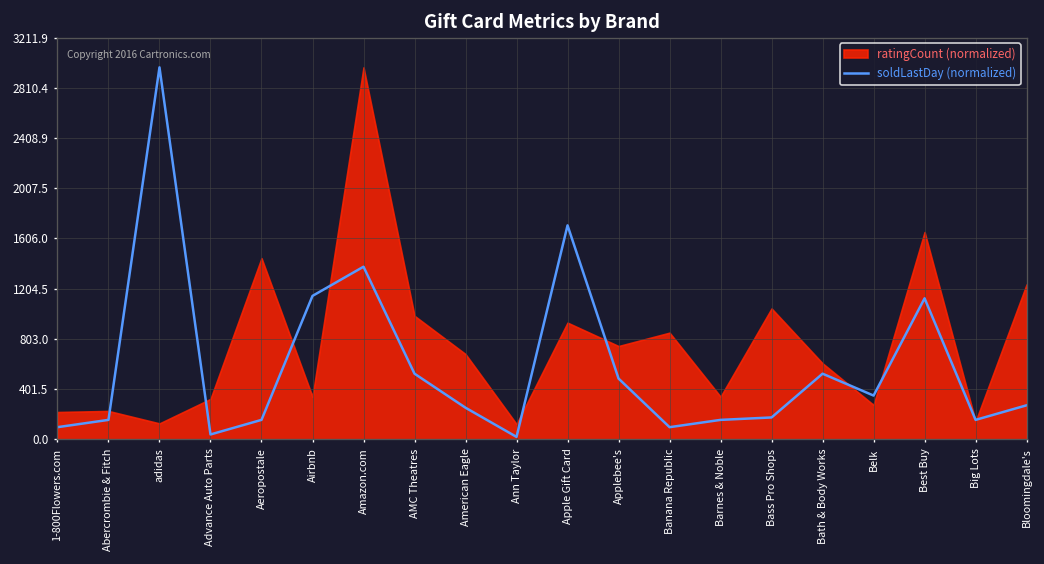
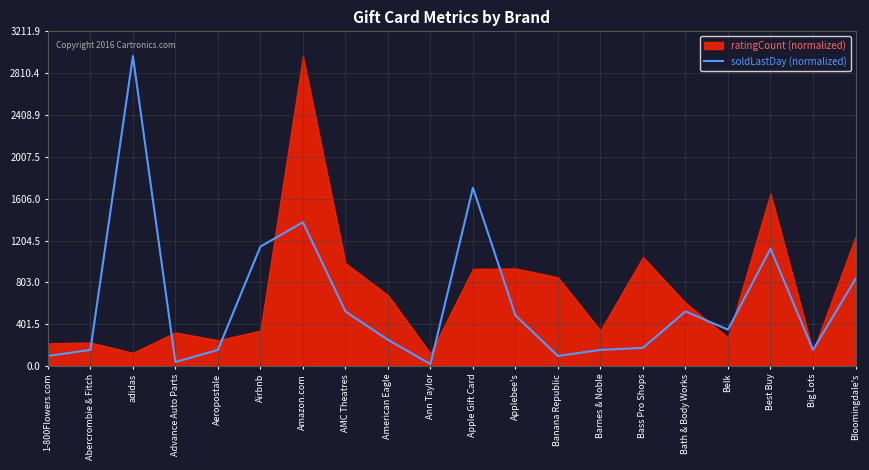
ratingCount (normalized), Aeropostale: 1450 -> 250
ratingCount (normalized), Applebee's: 750 -> 940
soldLastDay (normalized), Bloomingdale's: 270 -> 840
